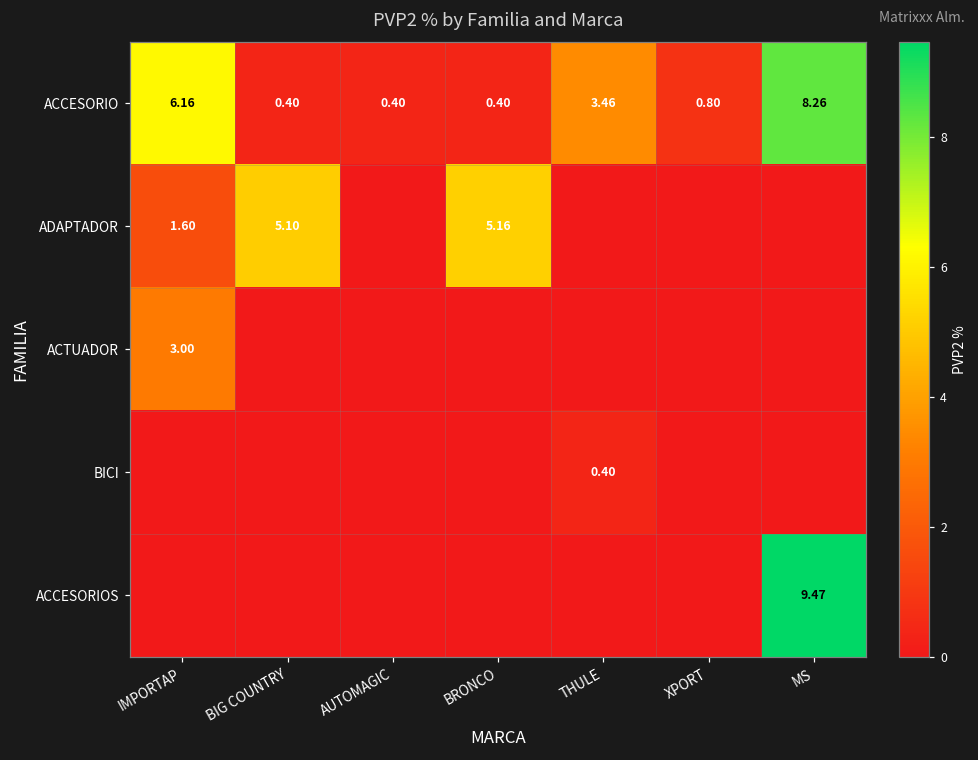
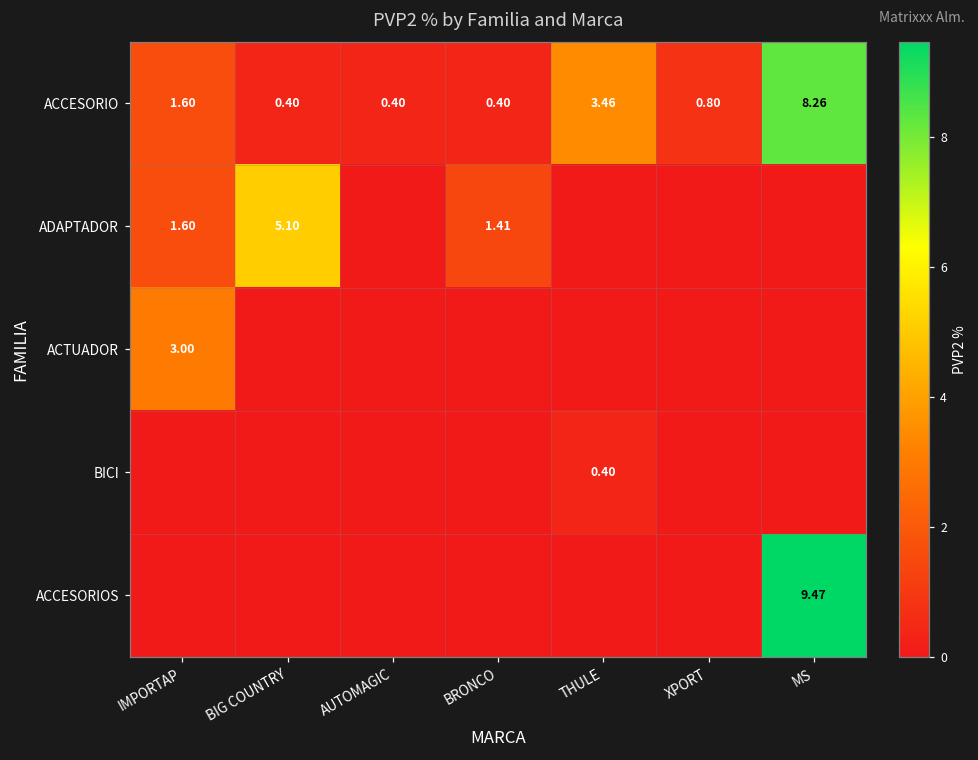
ACCESORIO, IMPORTAP: 6.16 -> 1.60
ADAPTADOR, BRONCO: 5.16 -> 1.41
